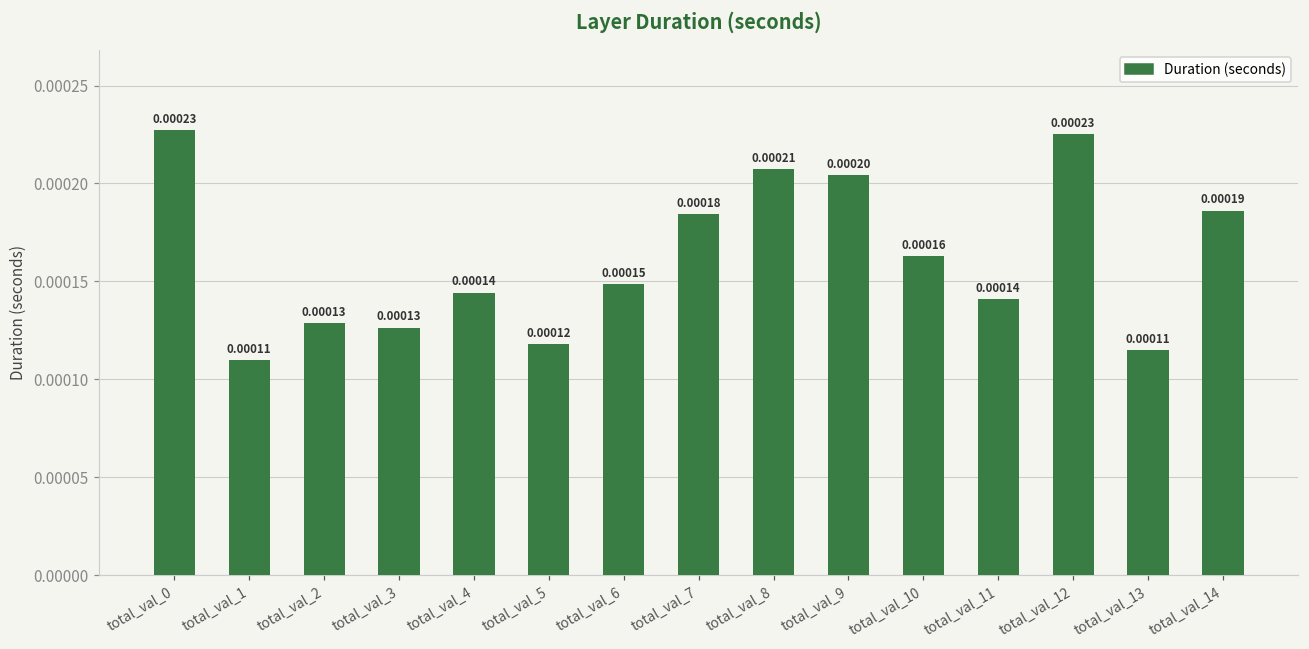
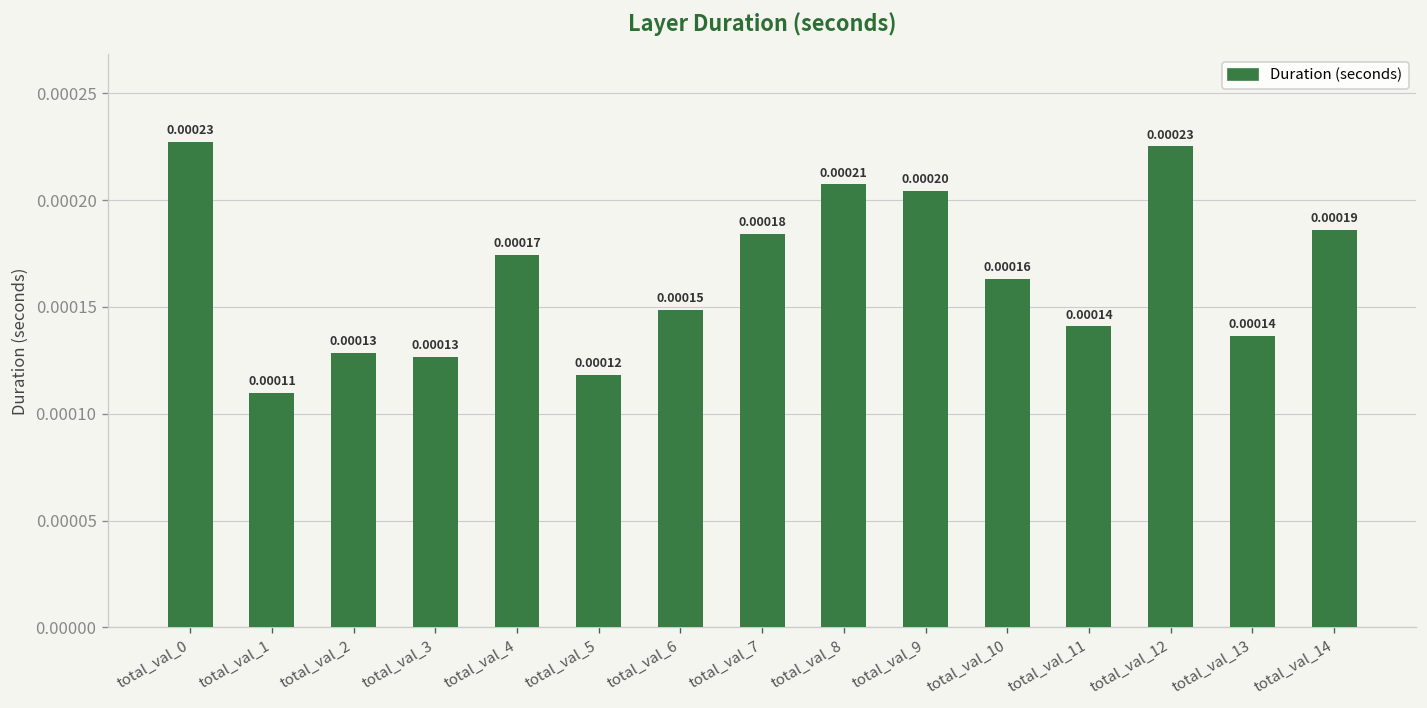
total_val_4: 0.00014 -> 0.00017
total_val_13: 0.00011 -> 0.00014
